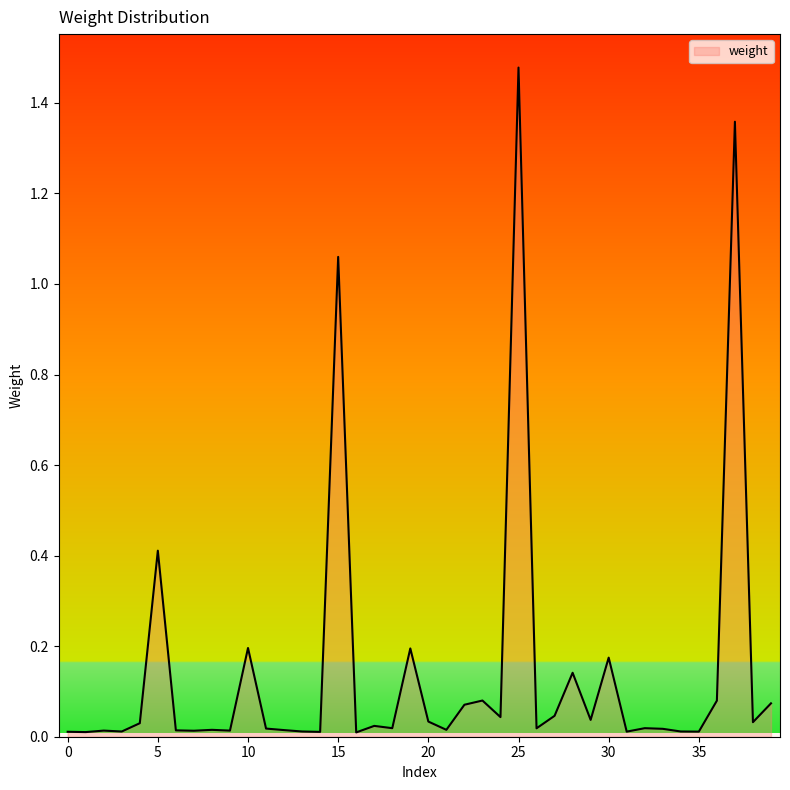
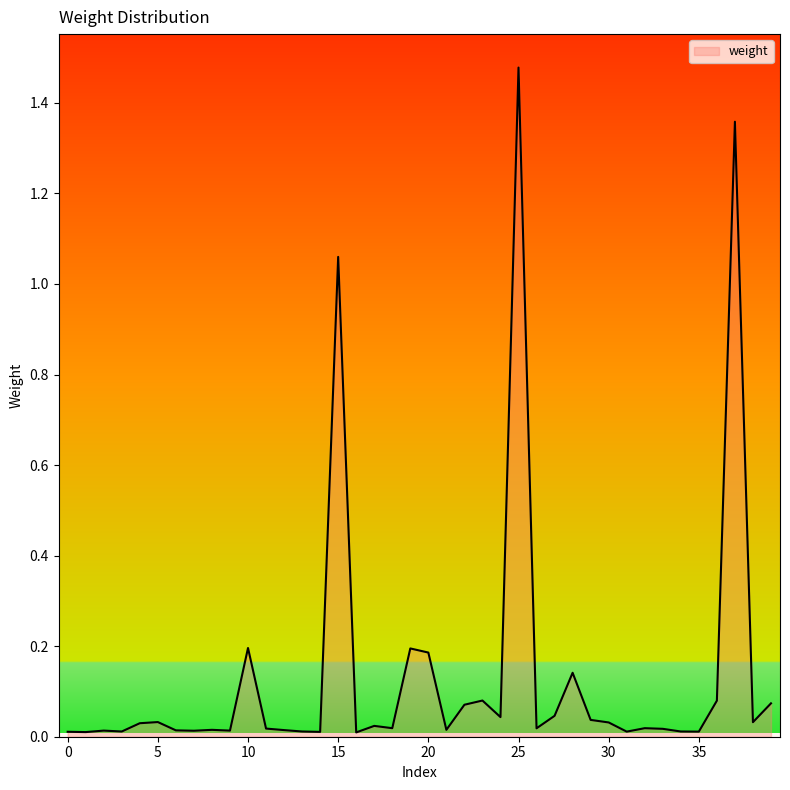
5: 0.41 -> 0.03
20: 0.03 -> 0.19
30: 0.17 -> 0.03
